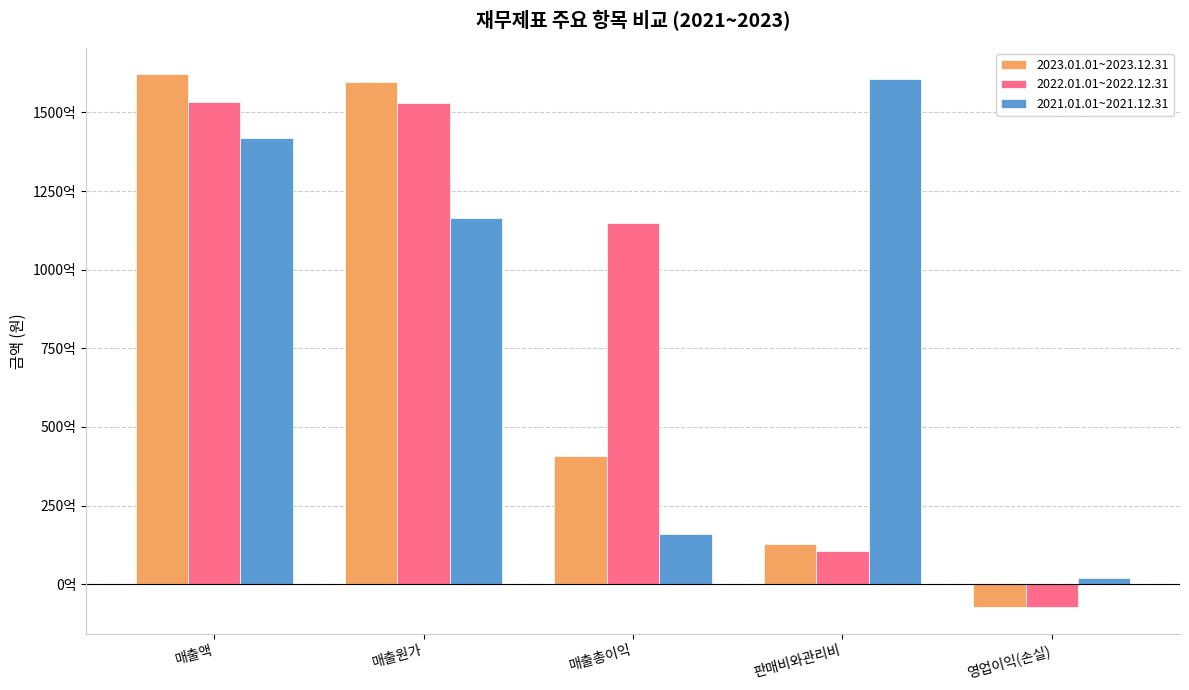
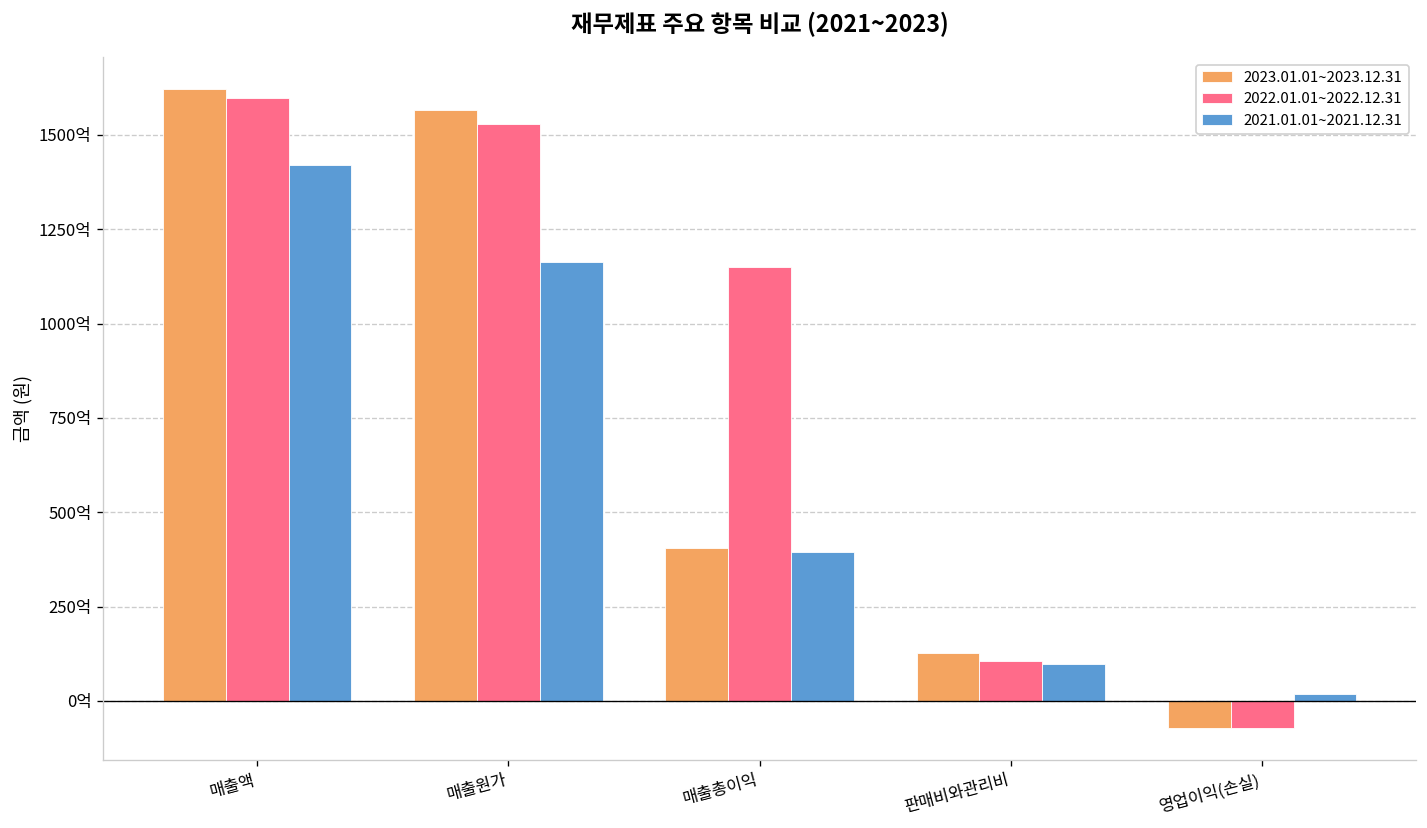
2022.01.01~2022.12.31, 매출액: 1530억 -> 1600억
2023.01.01~2023.12.31, 매출원가: 1600억 -> 1570억
2021.01.01~2021.12.31, 매출총이익: 160억 -> 400억
2021.01.01~2021.12.31, 판매비와관리비: 1610억 -> 100억
